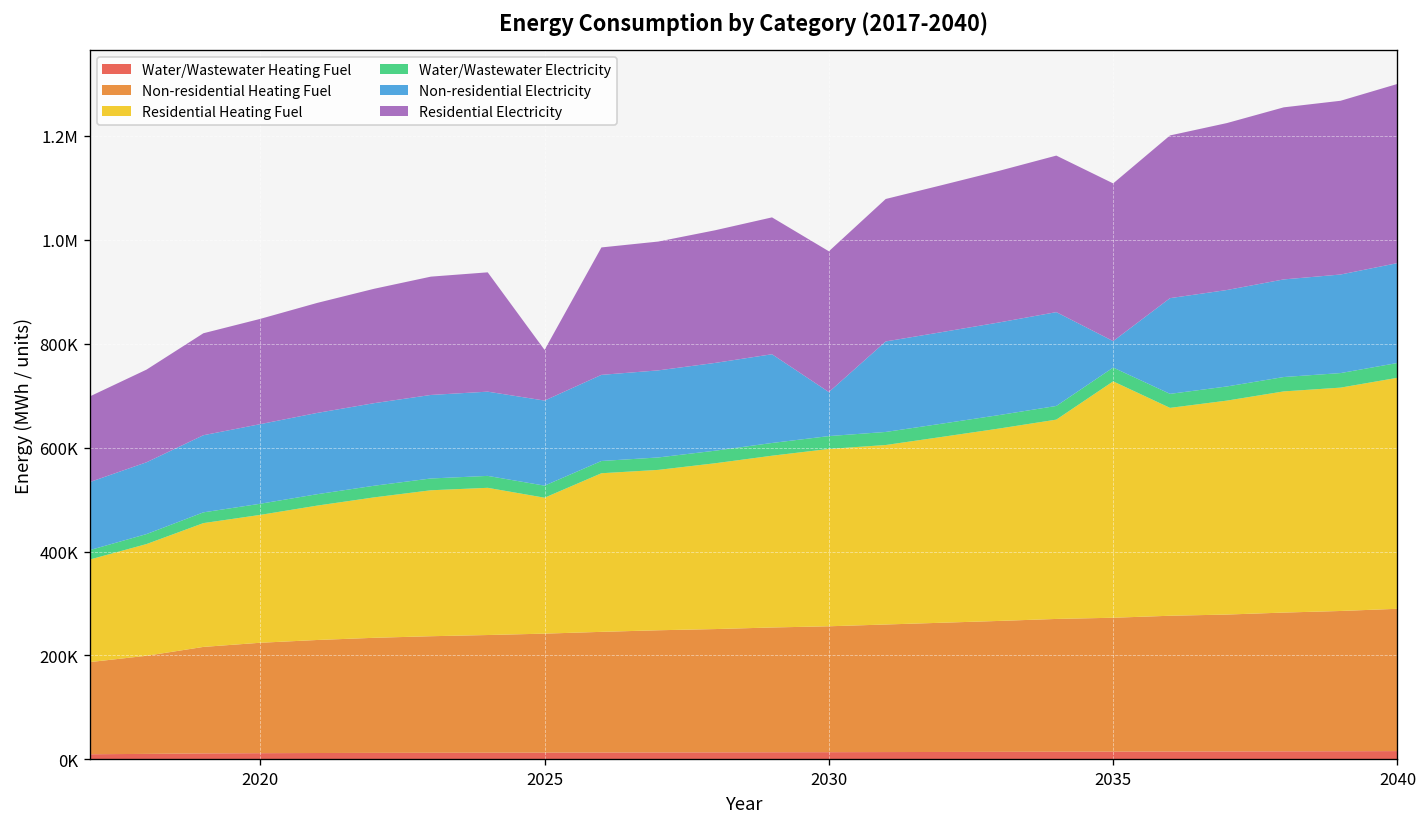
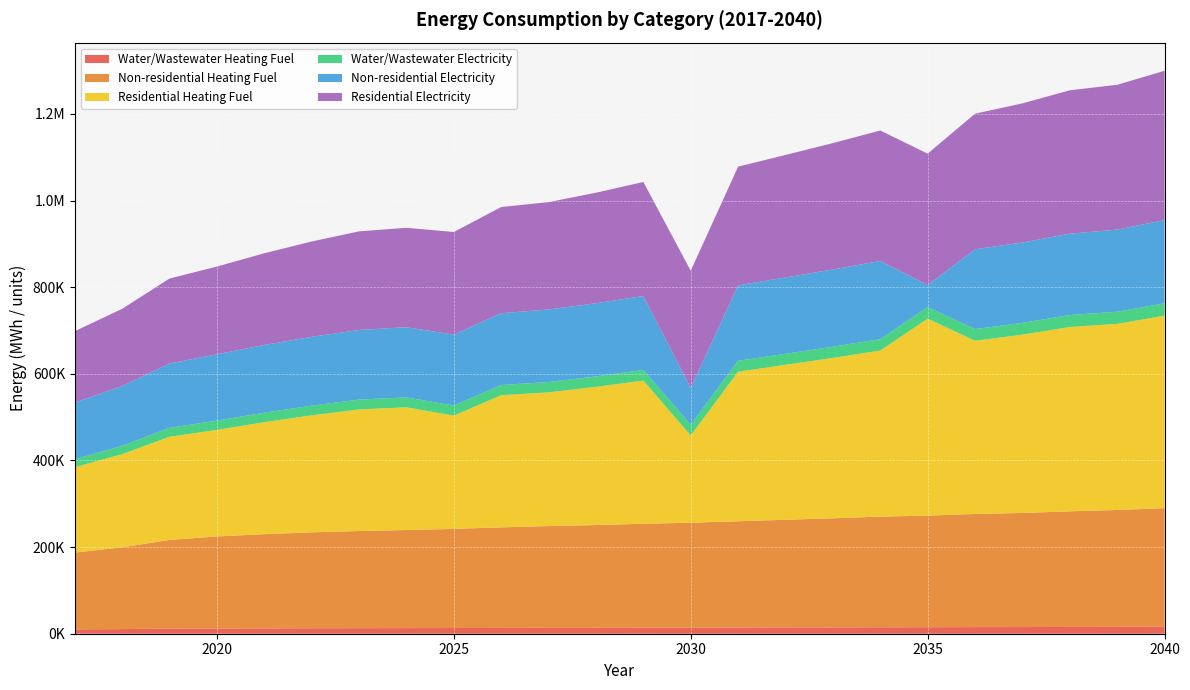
Residential Electricity, 2025: 100000 -> 240000
Residential Heating Fuel, 2030: 340000 -> 200000
